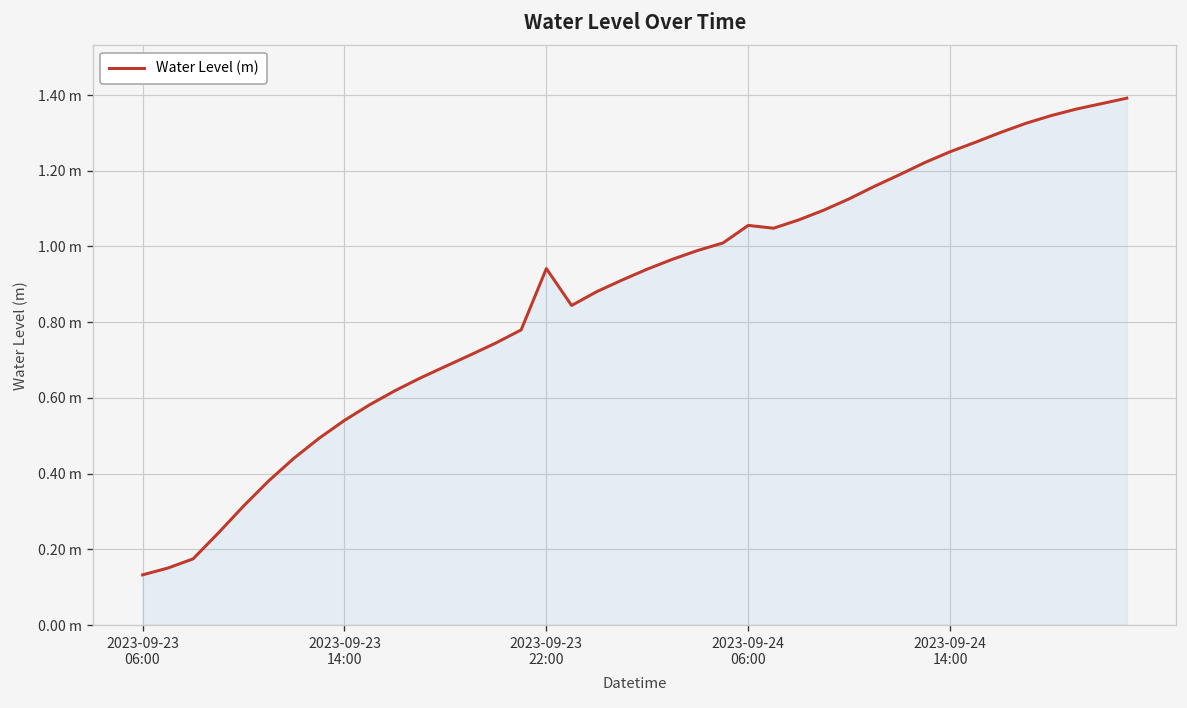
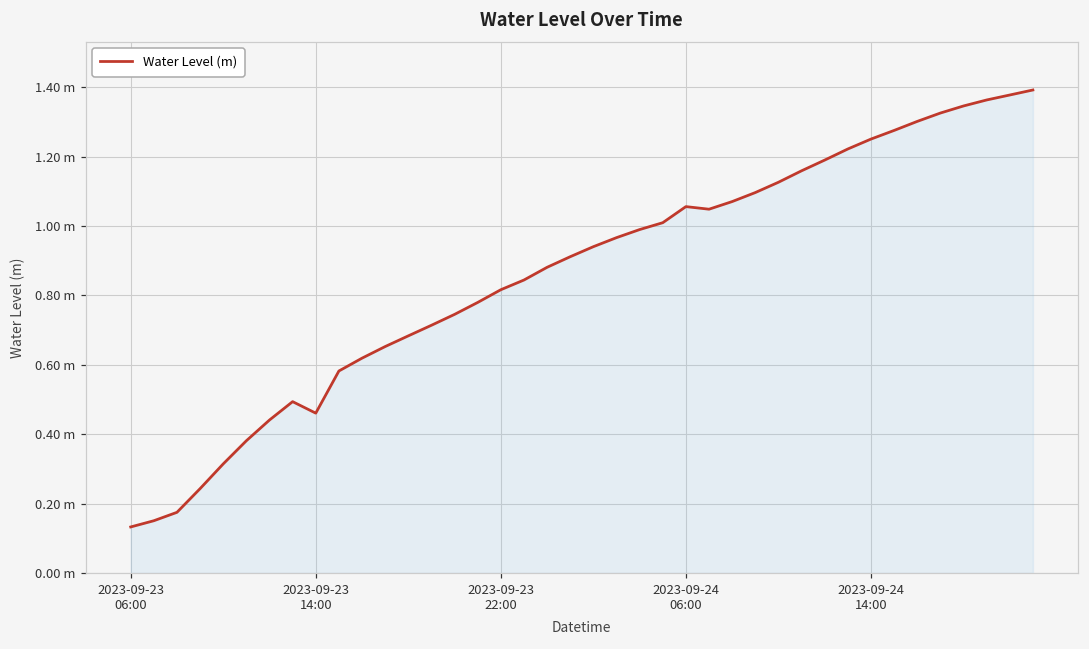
2023-09-23 14:00: 0.54 m -> 0.46 m
2023-09-23 22:00: 0.94 m -> 0.82 m
